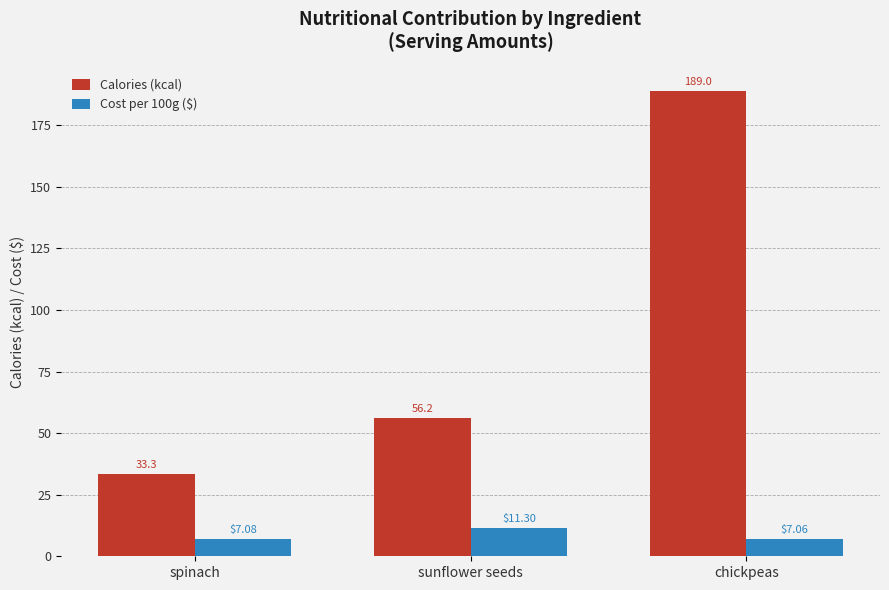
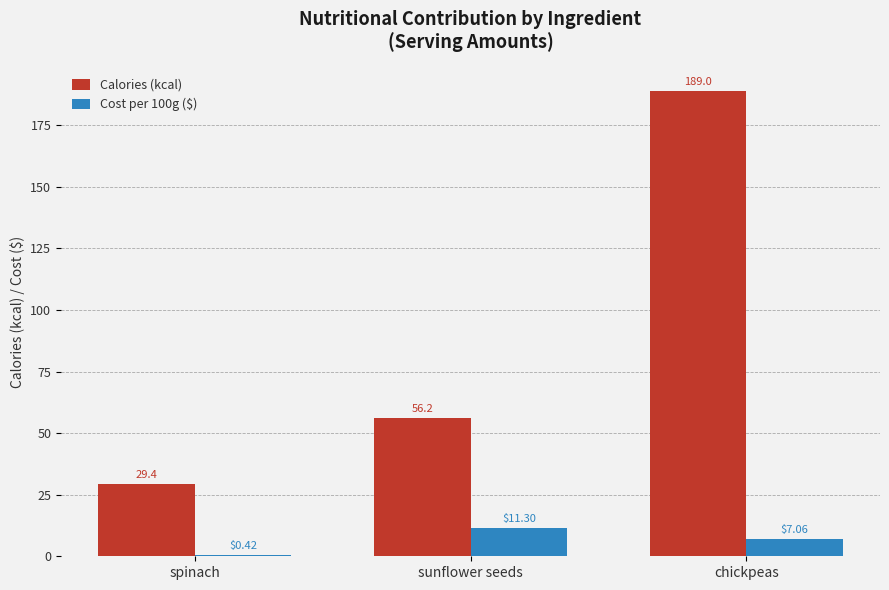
Calories (kcal), spinach: 33.3 -> 29.4
Cost per 100g ($), spinach: $7.08 -> $0.42
